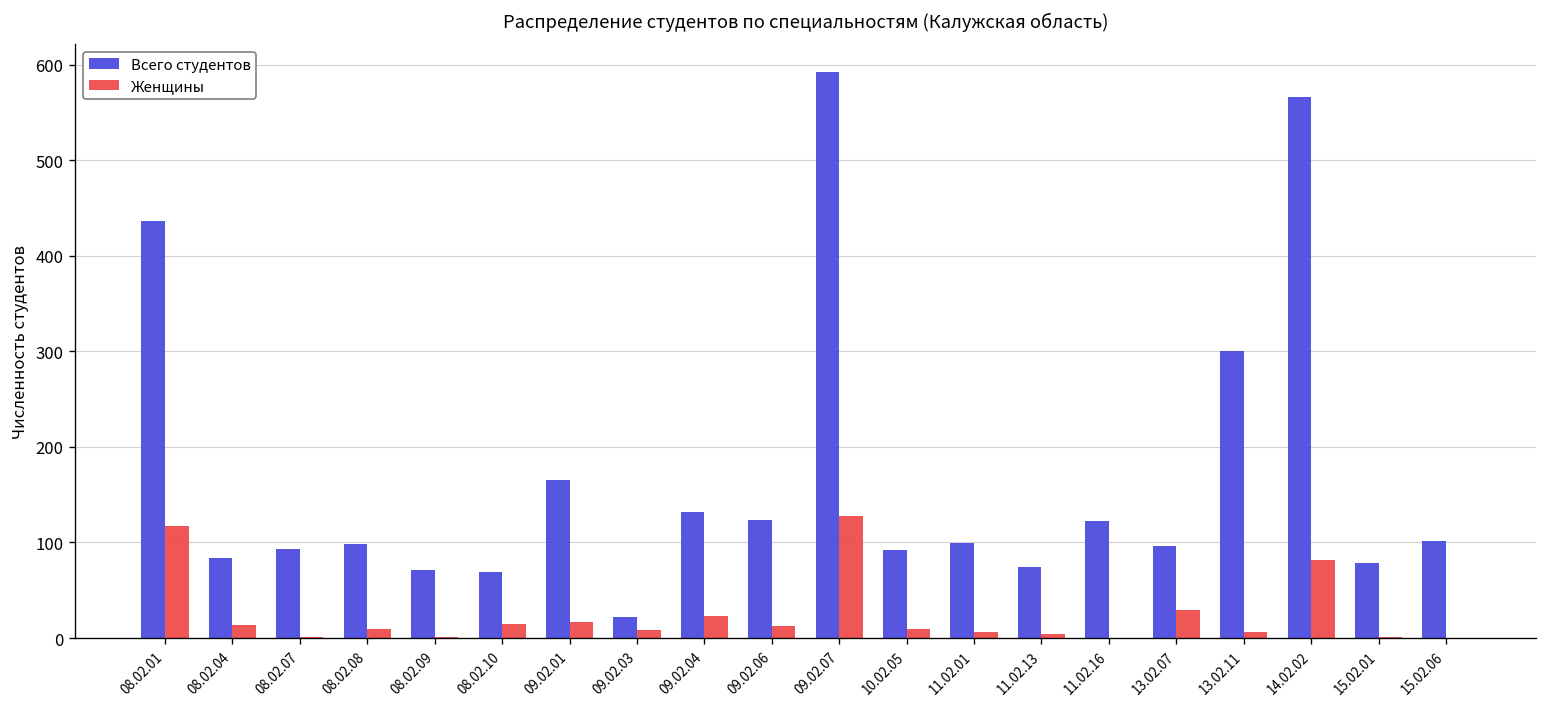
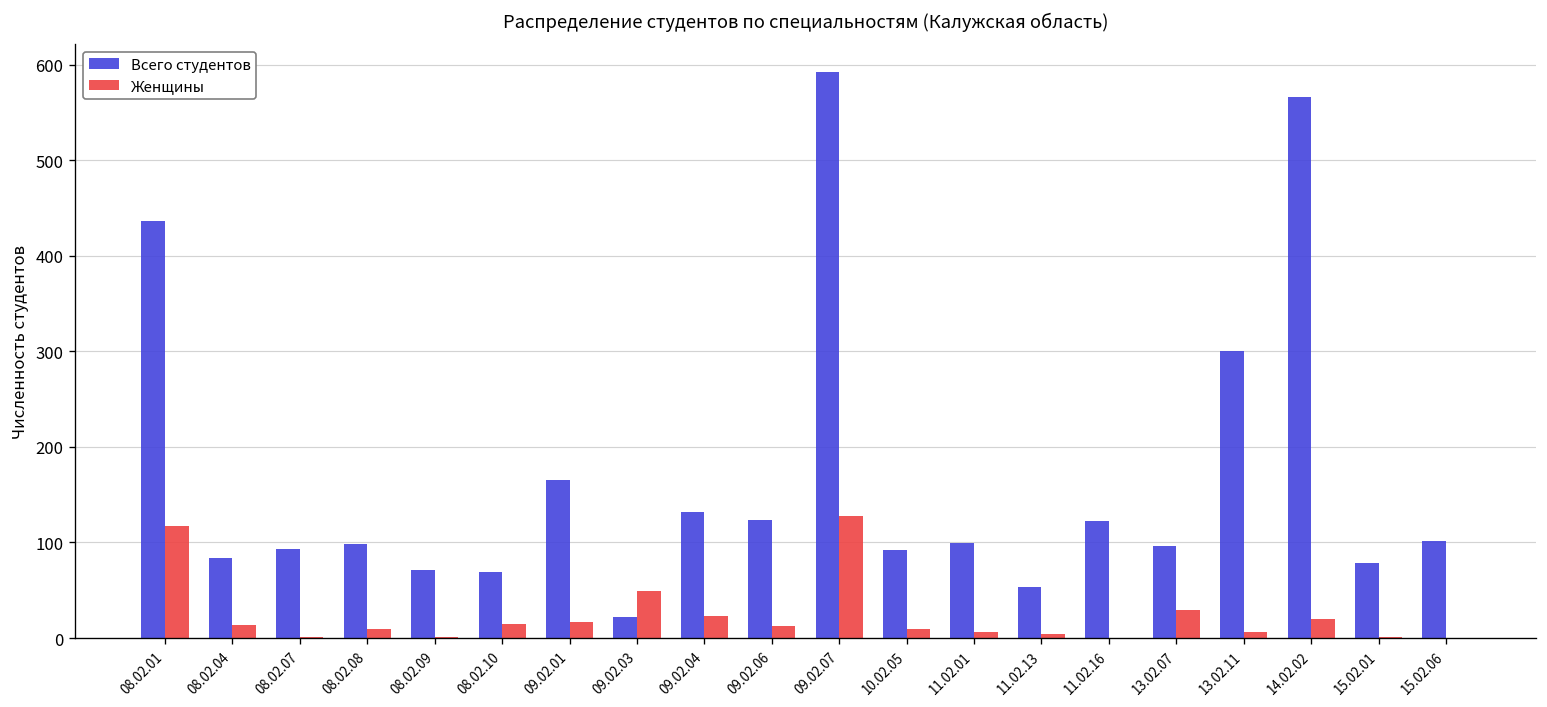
Женщины, 09.02.03: 10 -> 50
Всего студентов, 11.02.13: 70 -> 50
Женщины, 14.02.02: 80 -> 20
